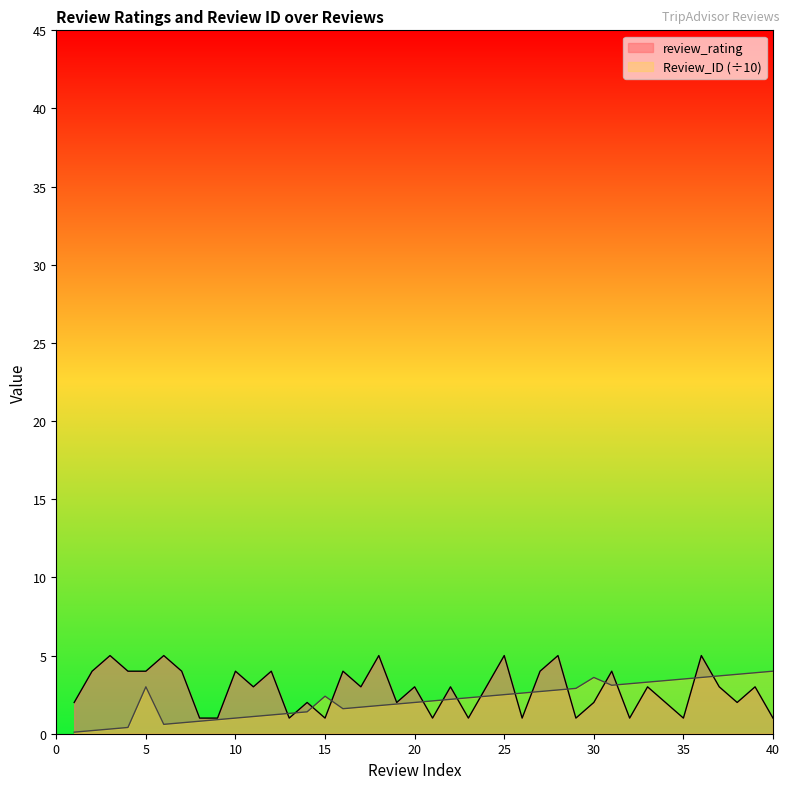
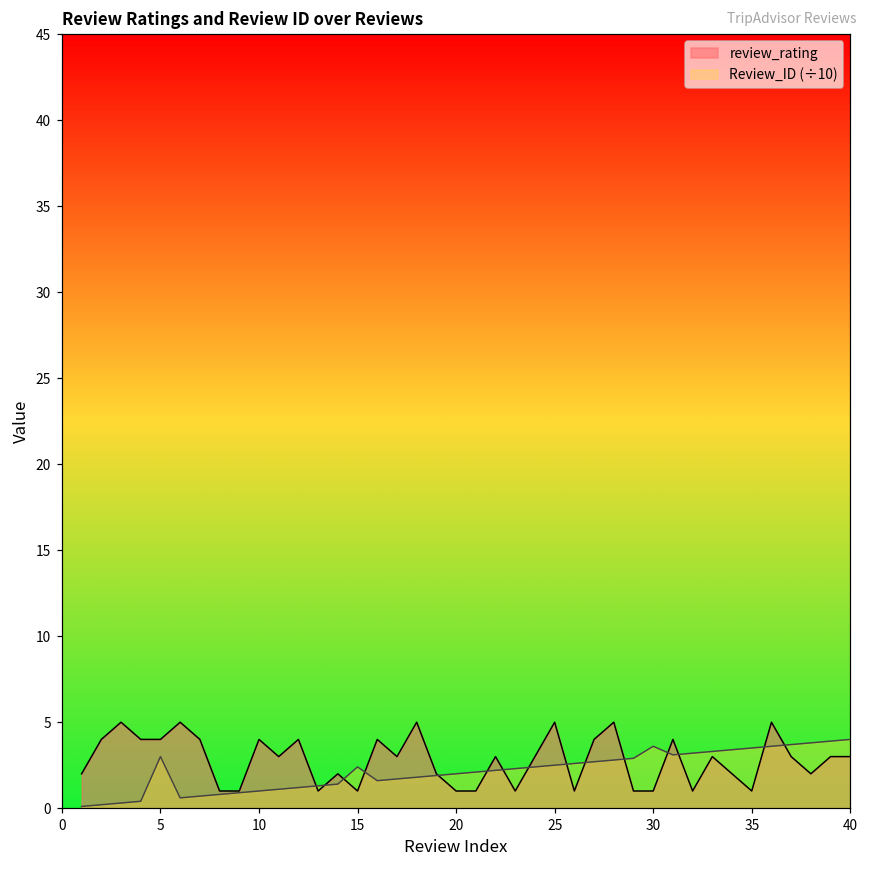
review_rating, 20: 3 -> 1
review_rating, 30: 2 -> 1
review_rating, 40: 1 -> 3
